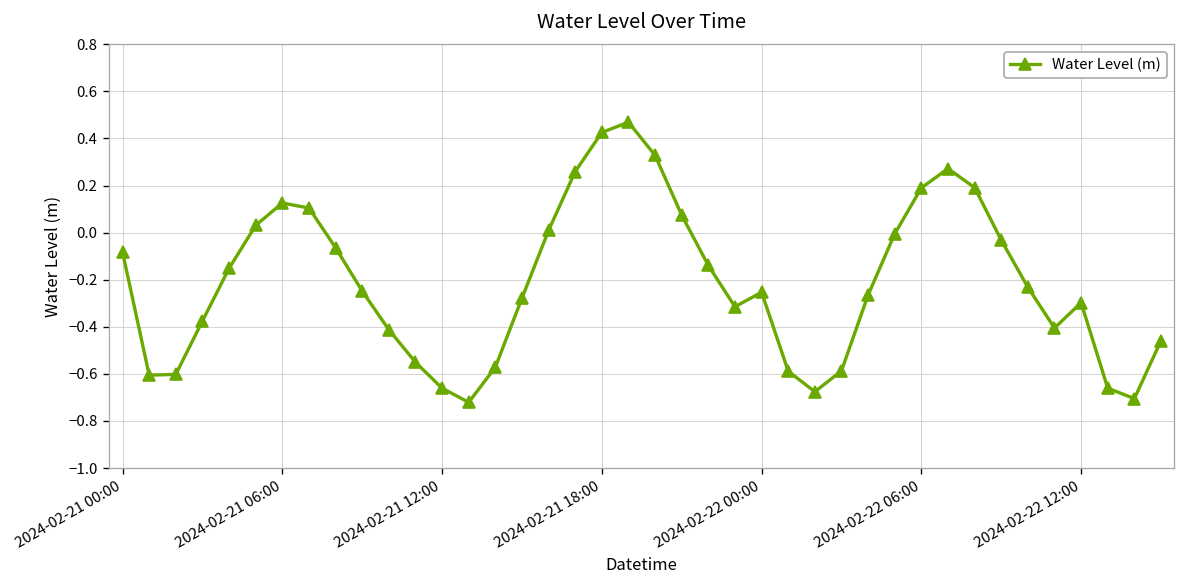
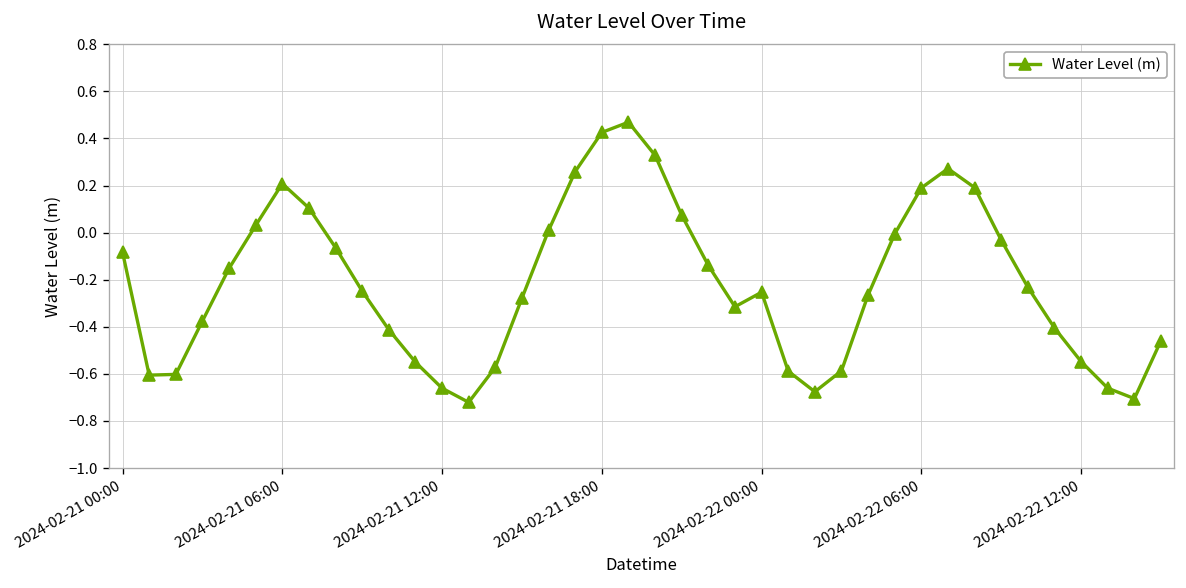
2024-02-21 06:00: 0.13 -> 0.21
2024-02-22 12:00: -0.30 -> -0.55
